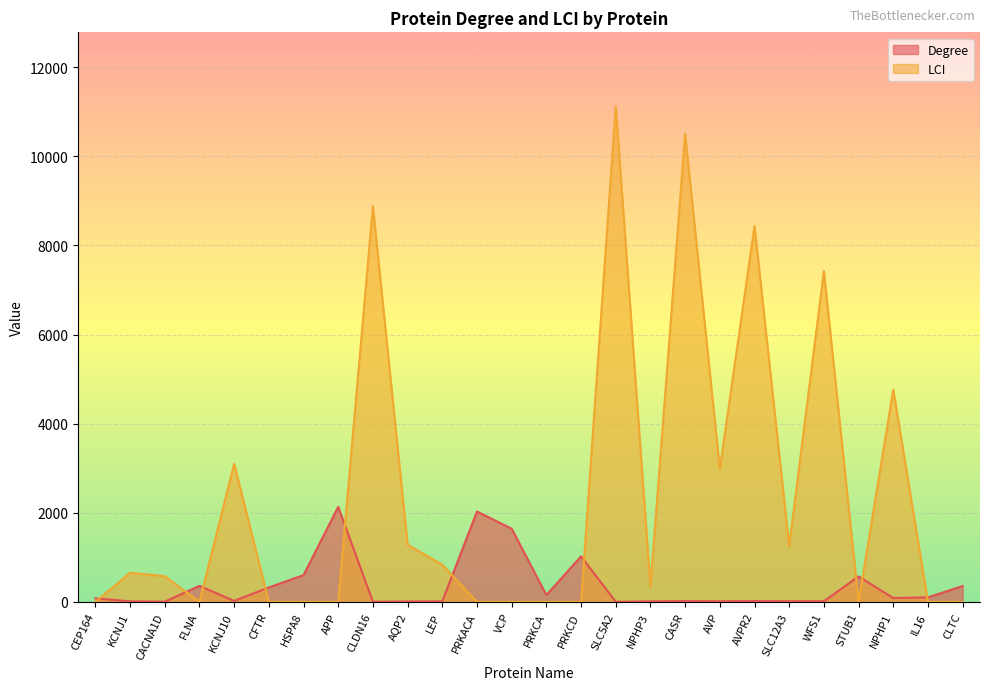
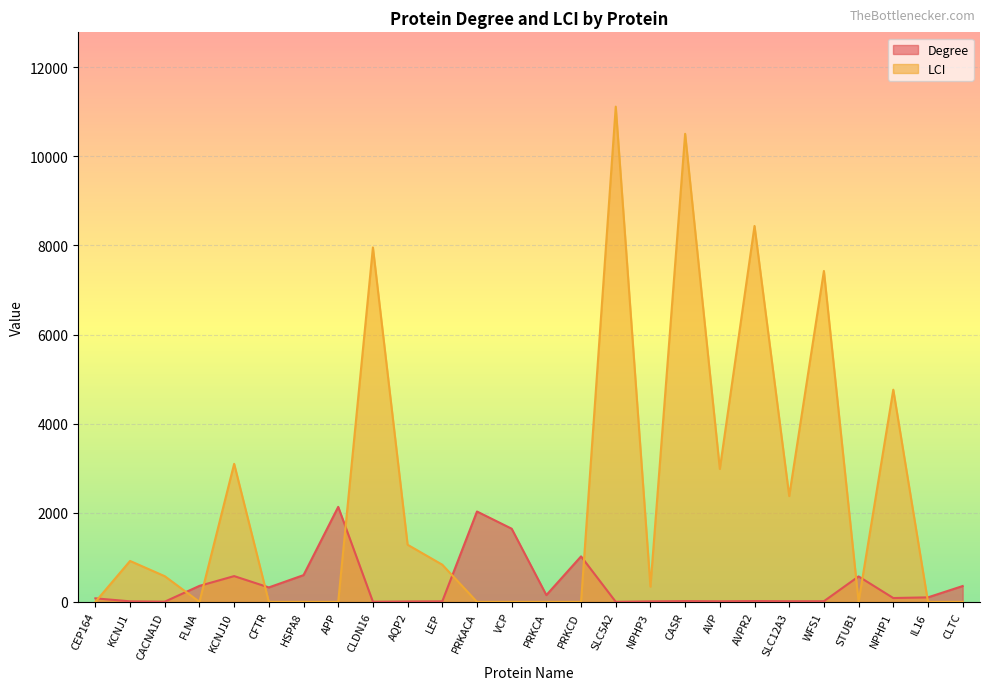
LCI, KCNJ1: 700 -> 900
Degree, KCNJ10: 0 -> 600
LCI, CLDN16: 8900 -> 8000
LCI, SLC12A3: 1300 -> 2400
